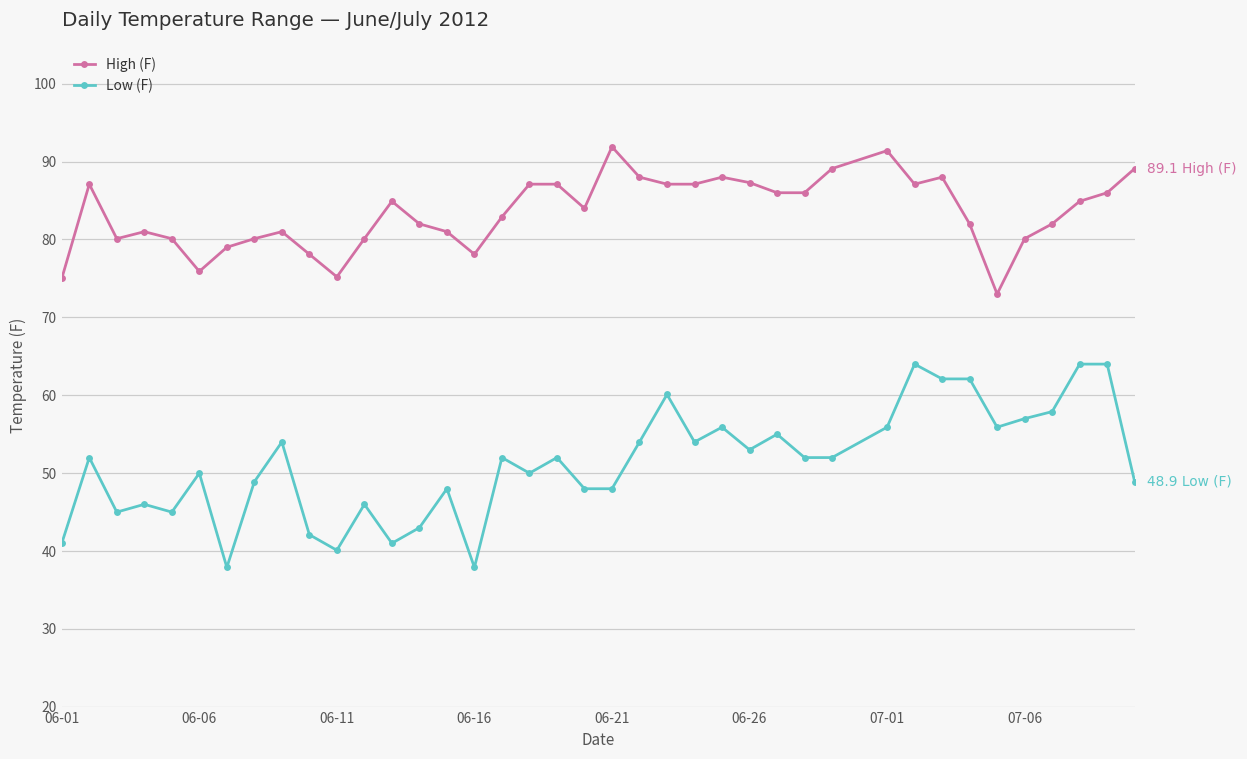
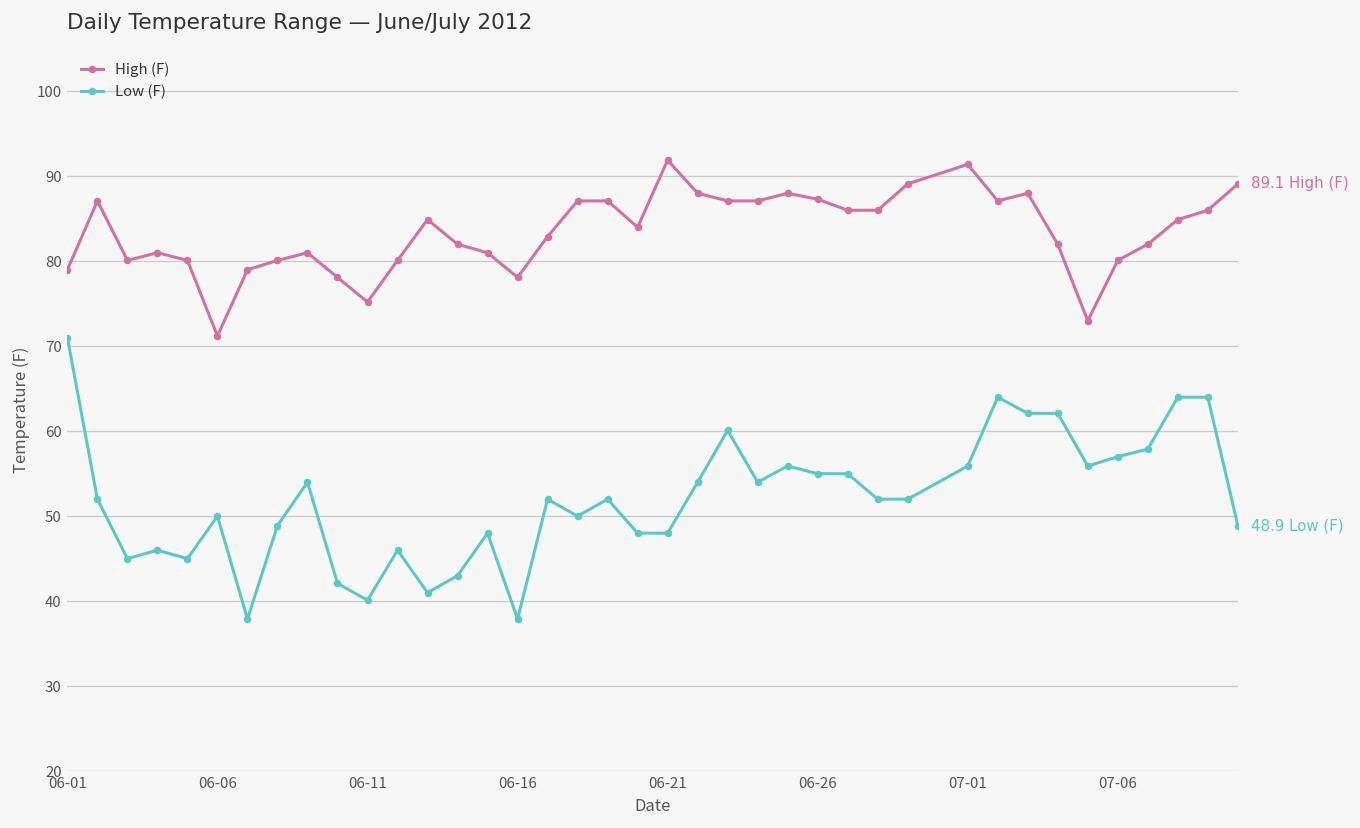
High (F), 06-01: 75 -> 79
Low (F), 06-01: 41 -> 71
High (F), 06-06: 76 -> 71
Low (F), 06-26: 53 -> 55
